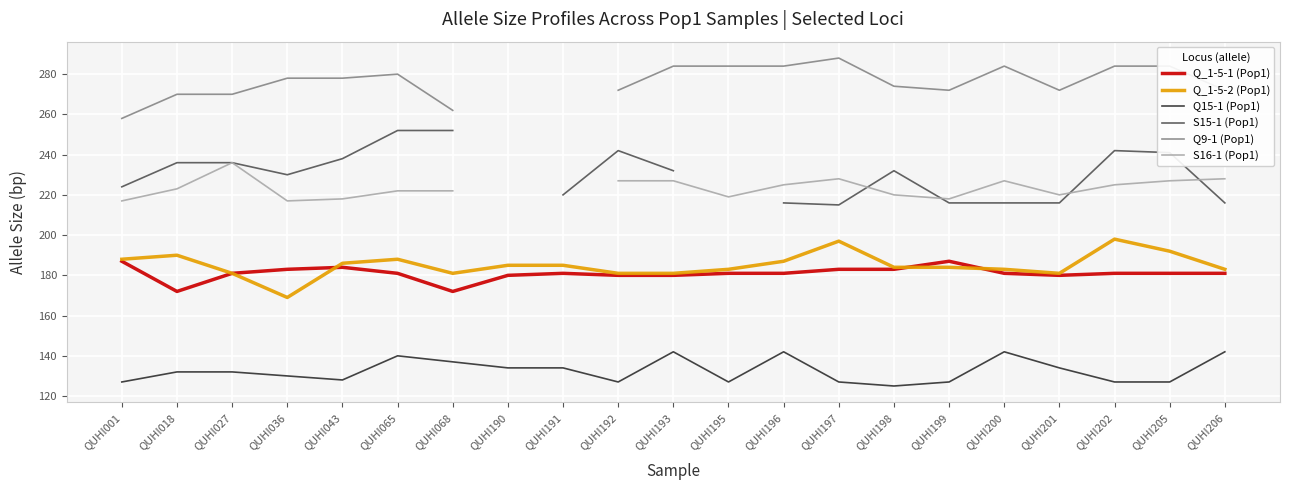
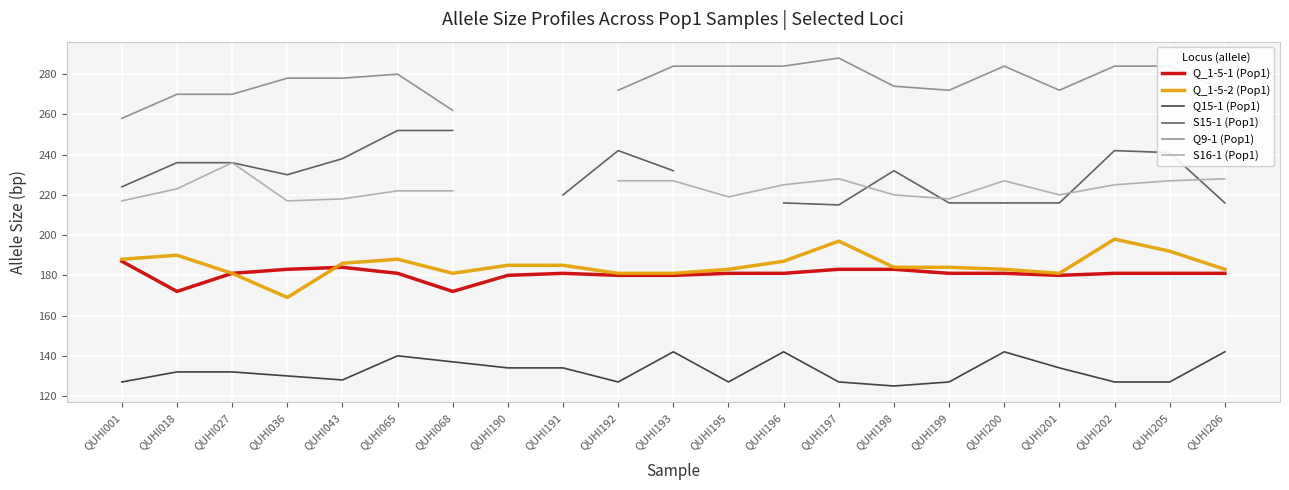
Q_1-5-1 (Pop1), QUHI199: 187 -> 181
